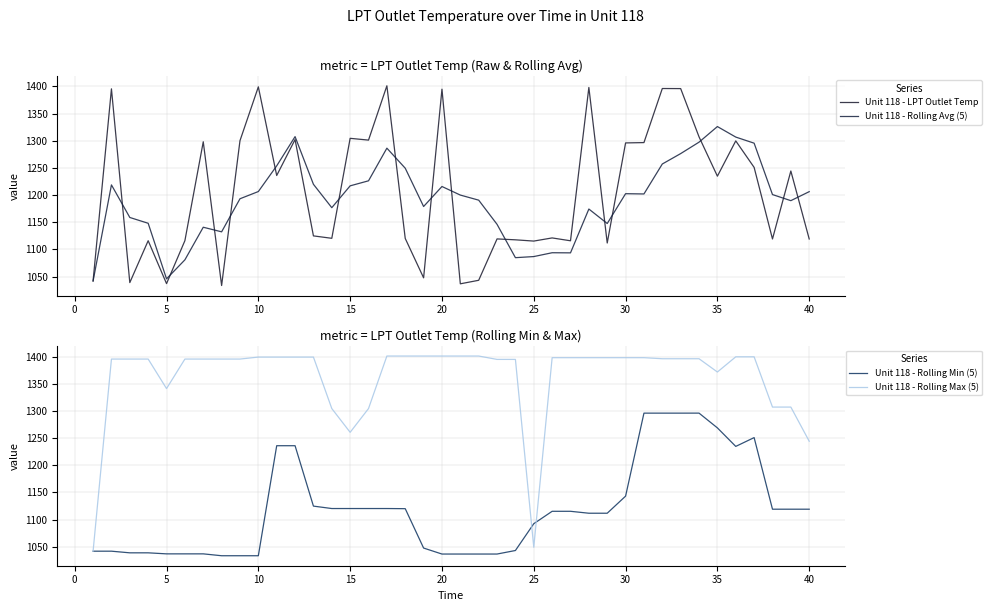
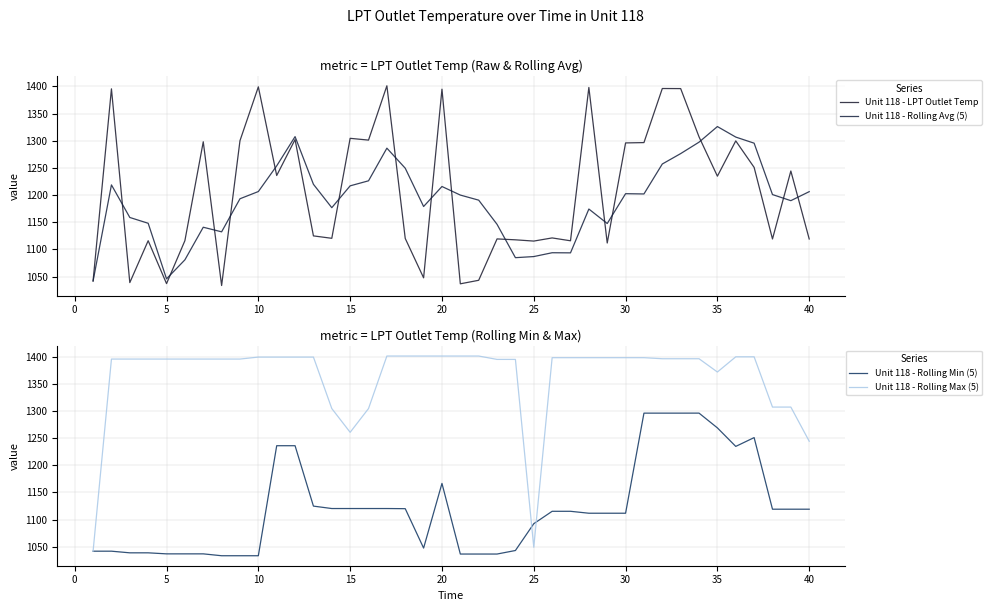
metric = LPT Outlet Temp (Rolling Min & Max), Unit 118 - Rolling Max (5), 5: 1340 -> 1400
metric = LPT Outlet Temp (Rolling Min & Max), Unit 118 - Rolling Min (5), 20: 1040 -> 1170
metric = LPT Outlet Temp (Rolling Min & Max), Unit 118 - Rolling Min (5), 30: 1140 -> 1110
